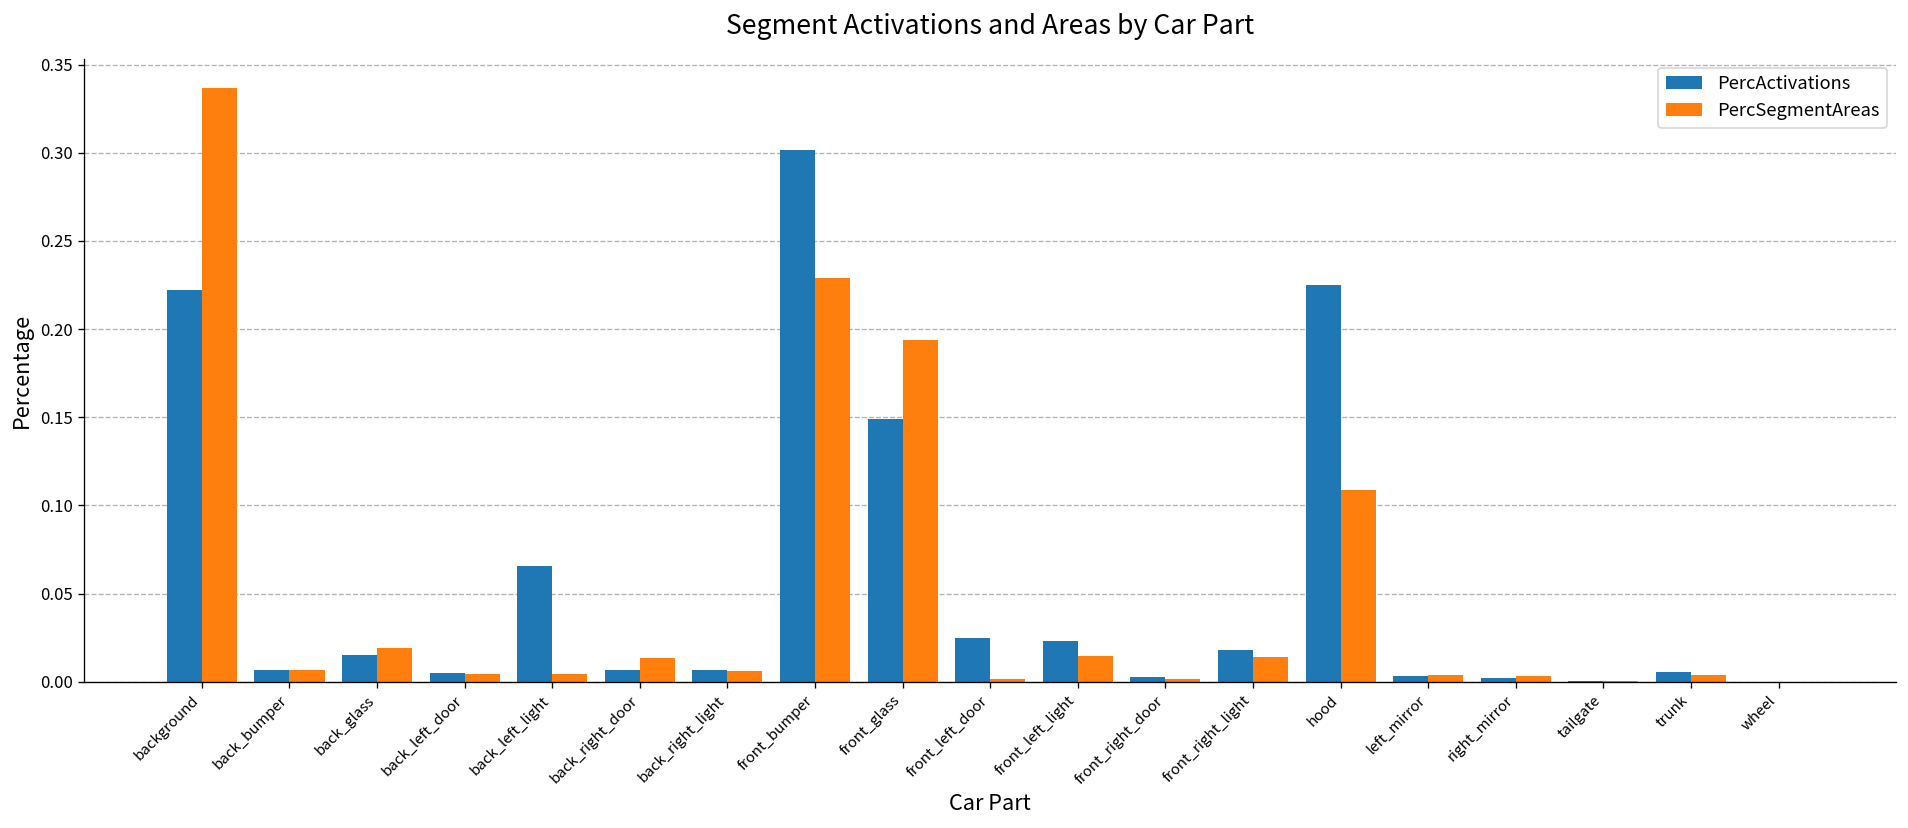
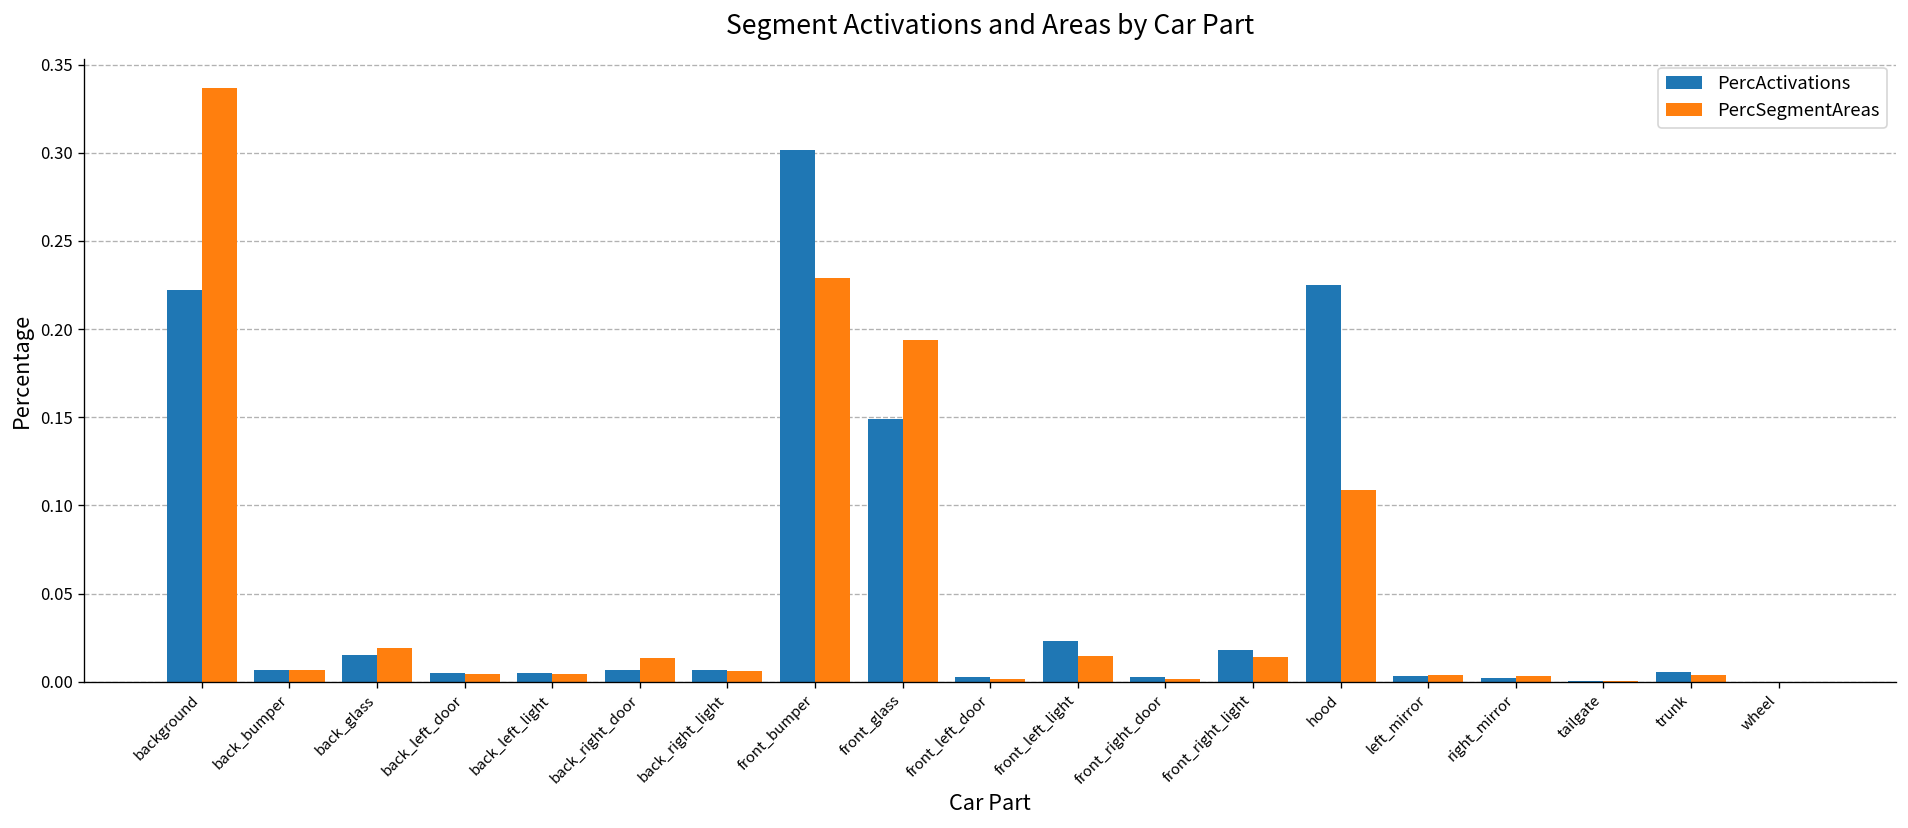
PercActivations, back_left_light: 0.065 -> 0.005
PercActivations, front_left_door: 0.025 -> 0.003
